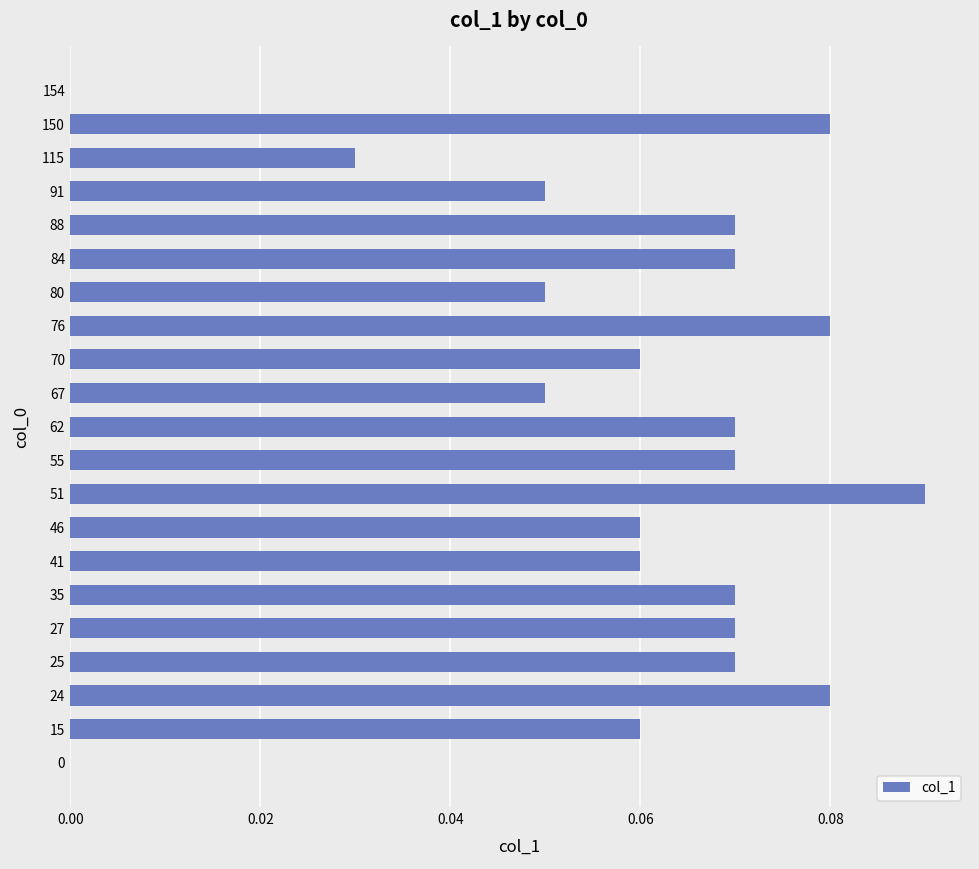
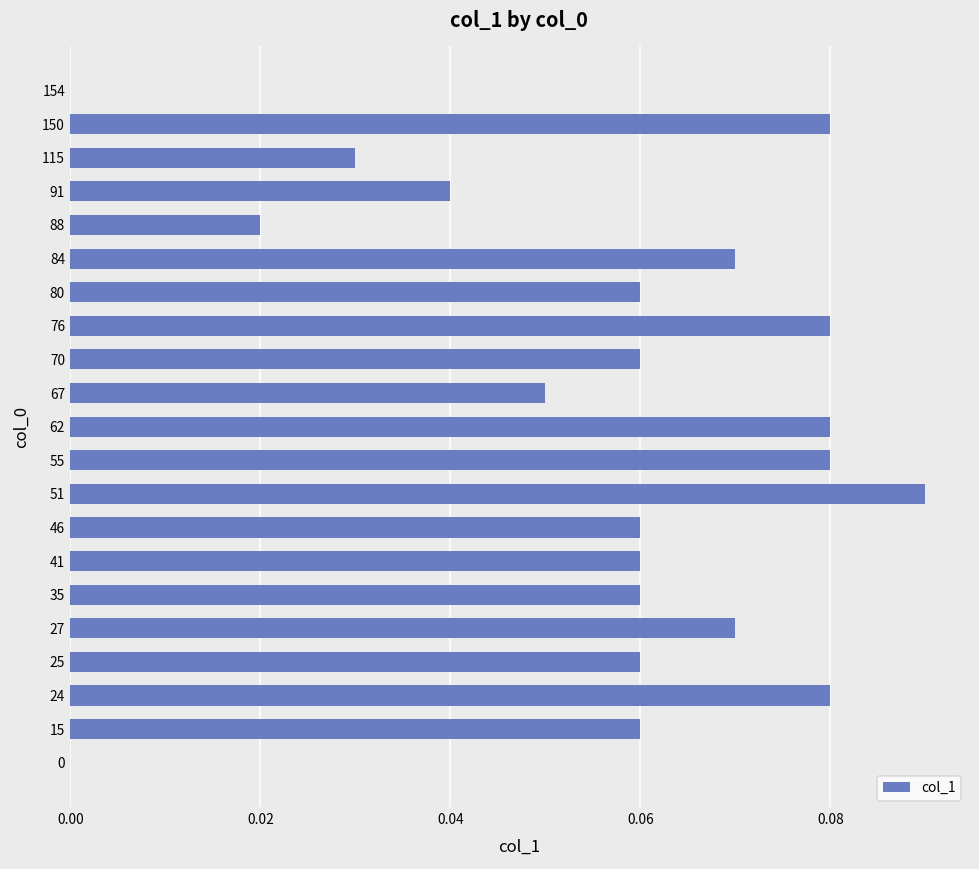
91: 0.05 -> 0.04
88: 0.07 -> 0.02
80: 0.05 -> 0.06
62: 0.07 -> 0.08
55: 0.07 -> 0.08
35: 0.07 -> 0.06
25: 0.07 -> 0.06
